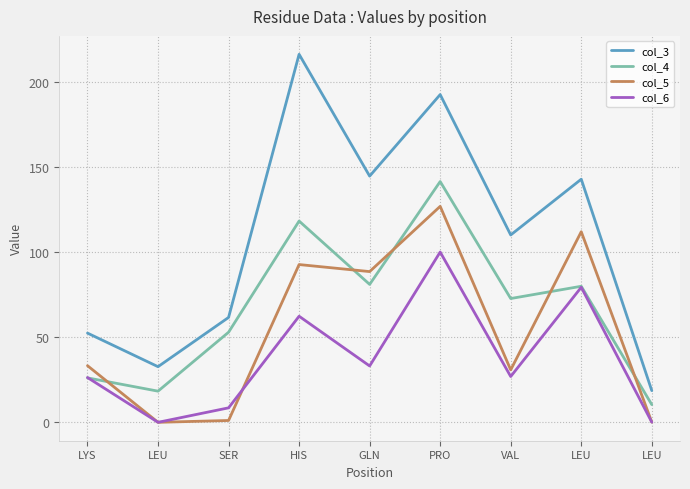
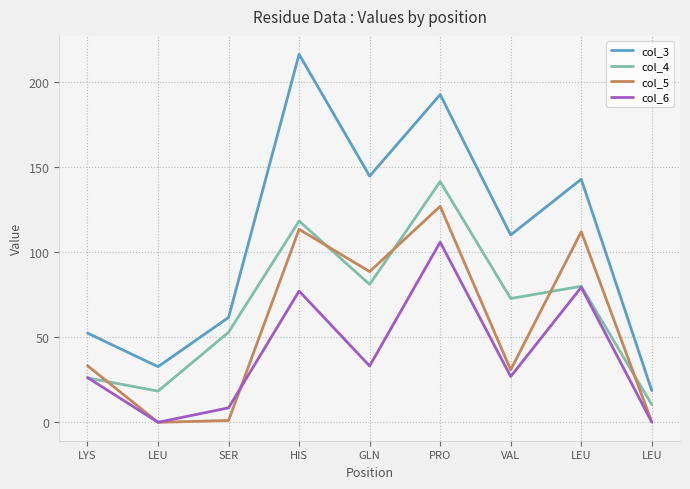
col_5, HIS: 93 -> 113
col_6, HIS: 62 -> 77
col_6, PRO: 100 -> 106
